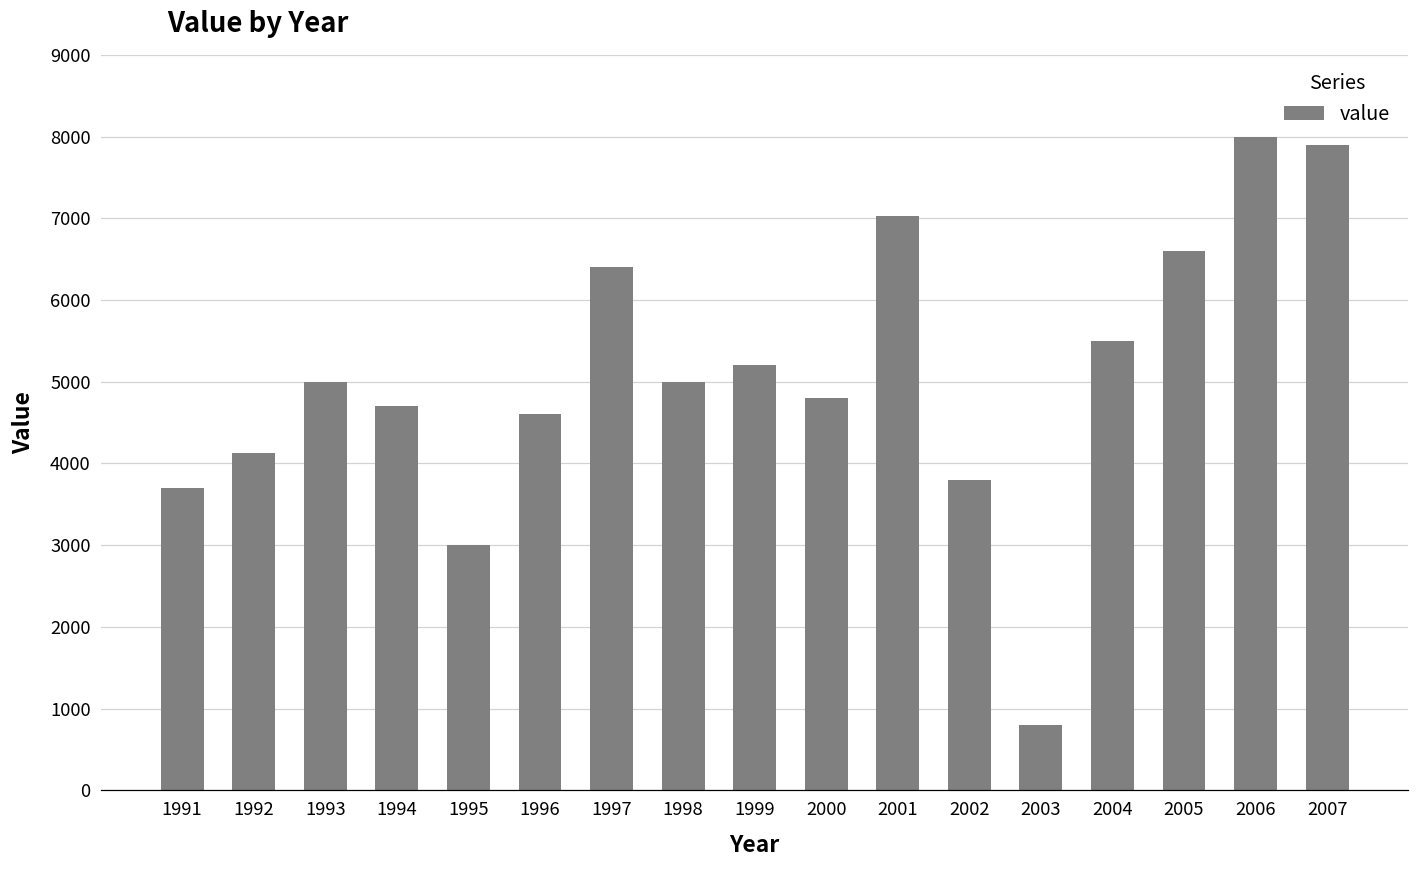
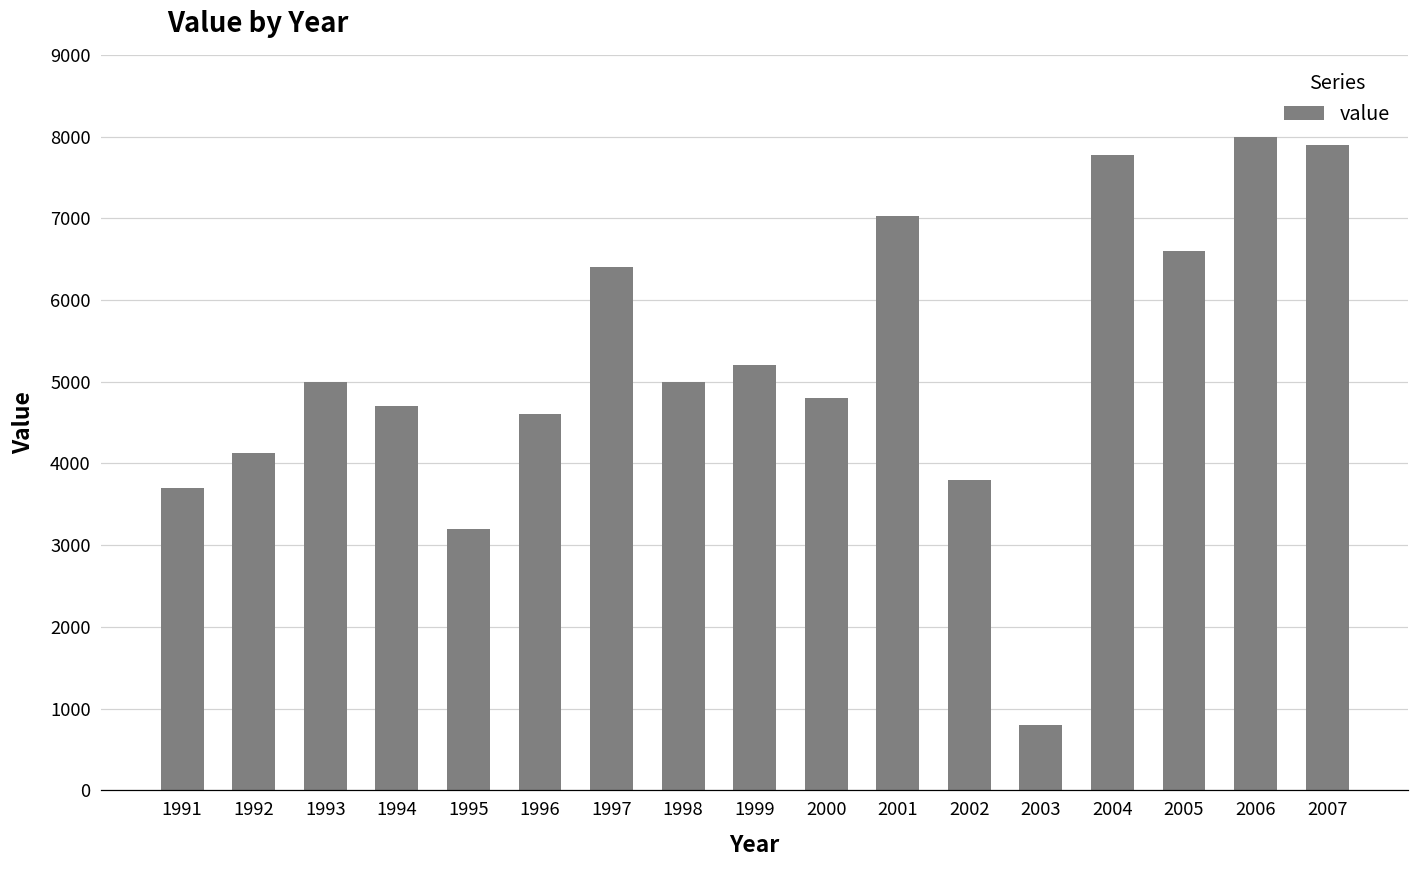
1995: 3000 -> 3200
2004: 5500 -> 7800
